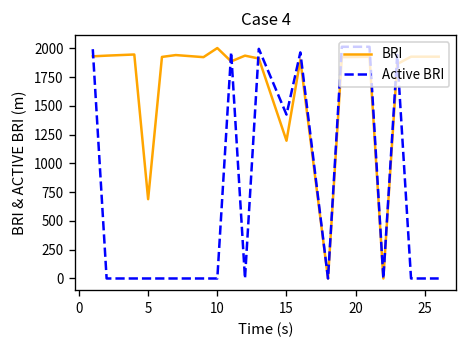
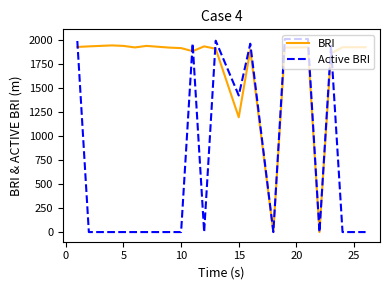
BRI, 5: 700 -> 1900
BRI, 10: 2000 -> 1900
